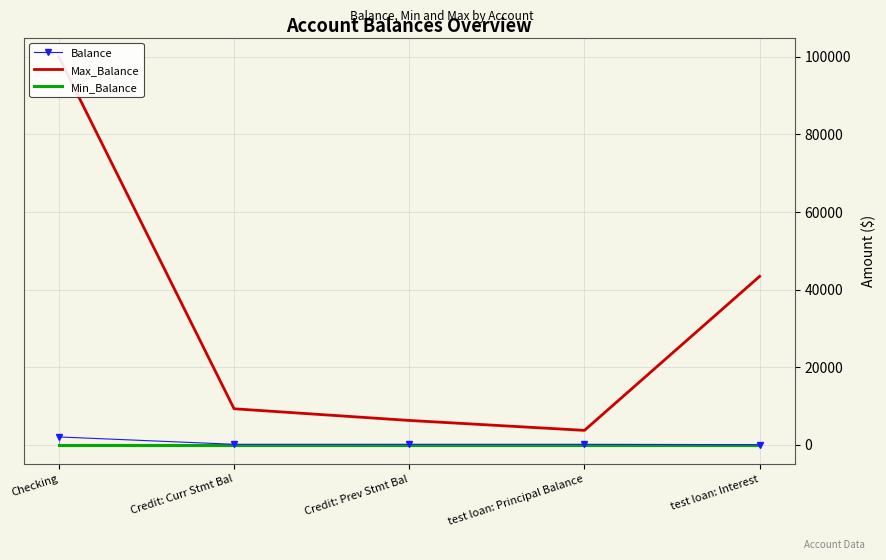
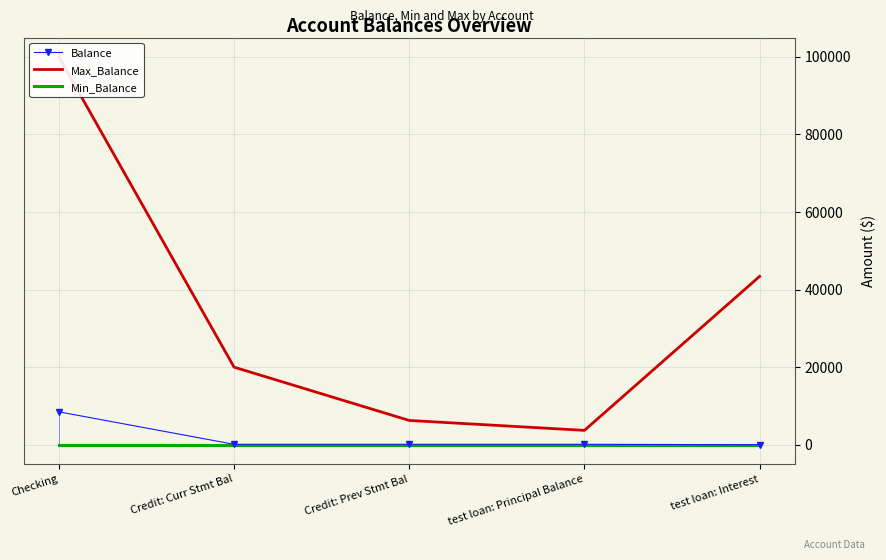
Balance, Checking: 2000 -> 8000
Max_Balance, Credit: Curr Stmt Bal: 9000 -> 20000
